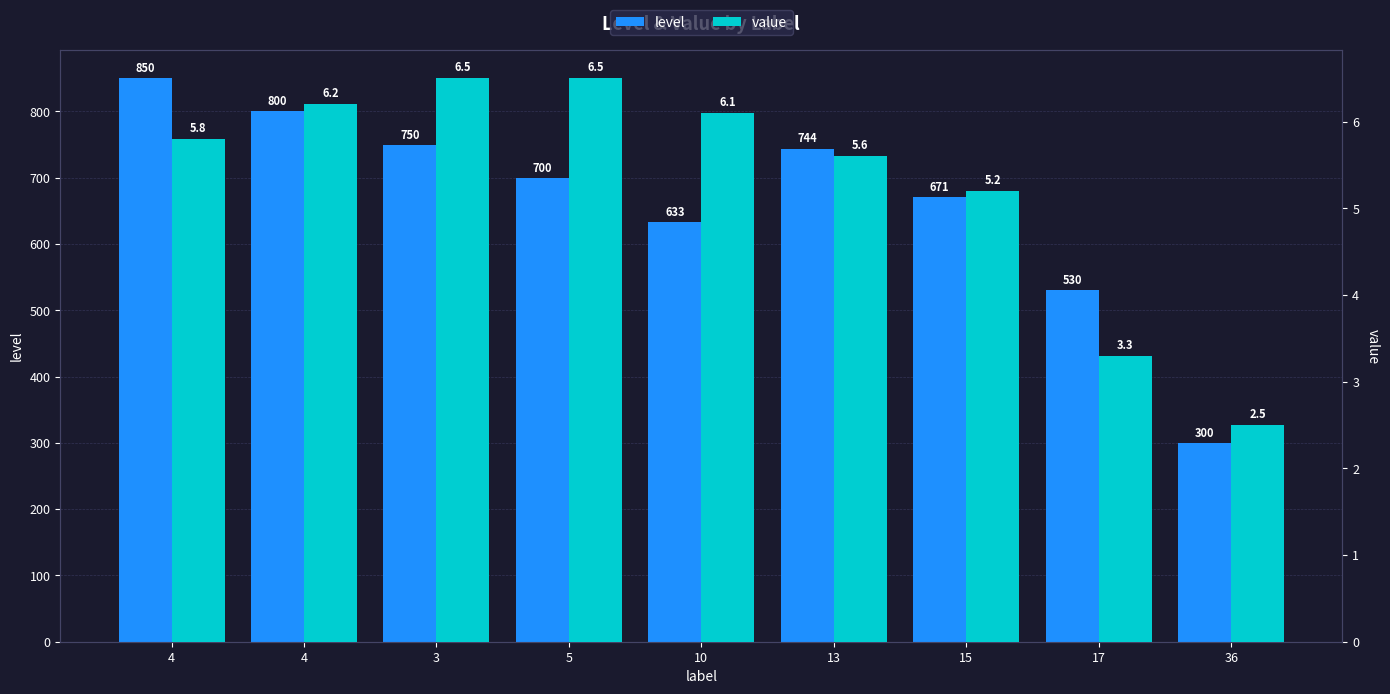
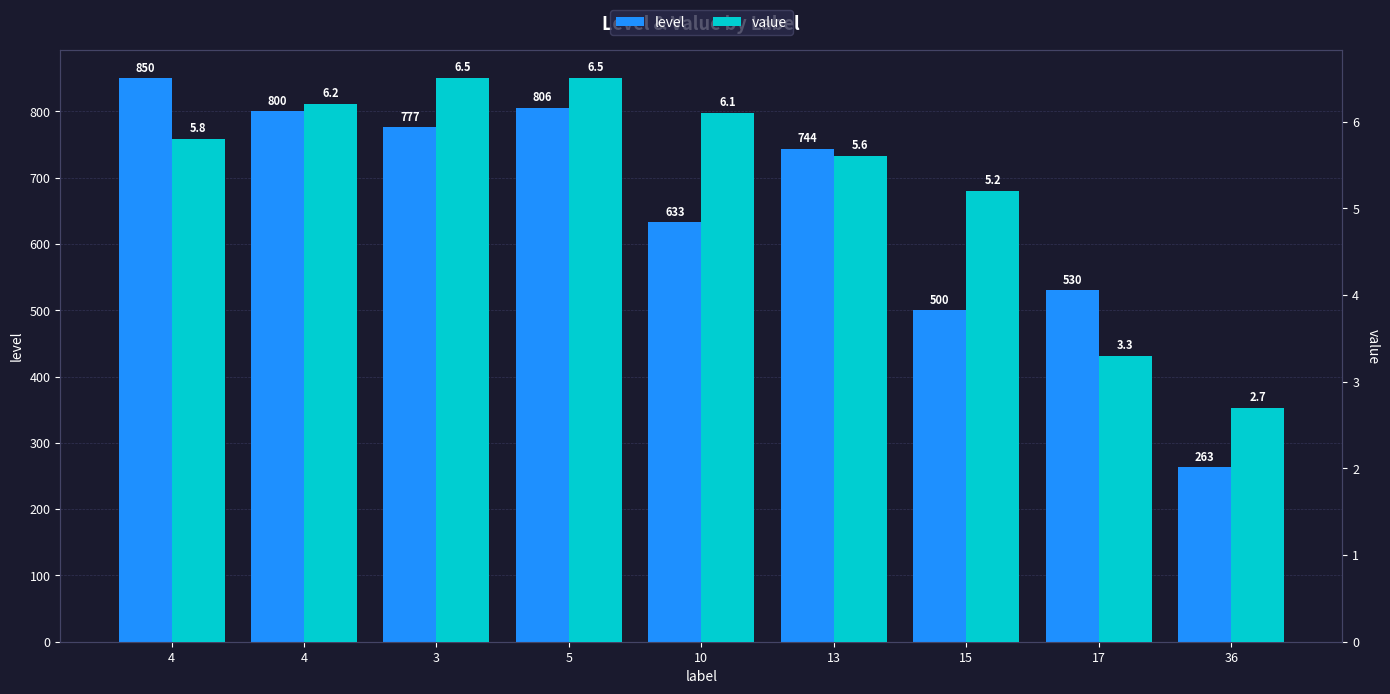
level, 3: 750 -> 777
level, 5: 700 -> 806
level, 15: 671 -> 500
level, 36: 300 -> 263
value, 36: 2.5 -> 2.7
